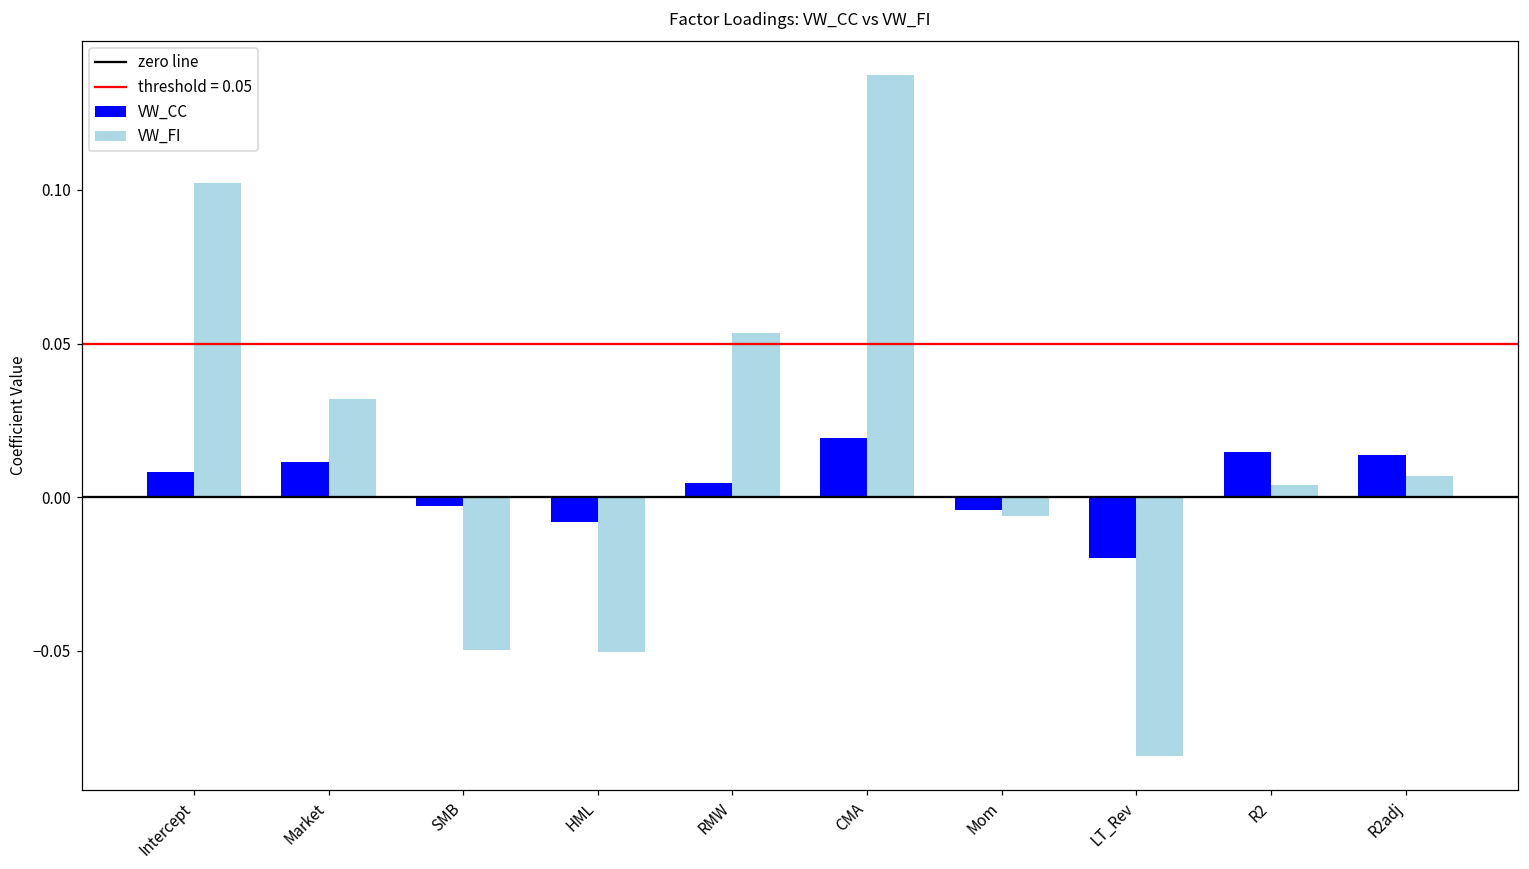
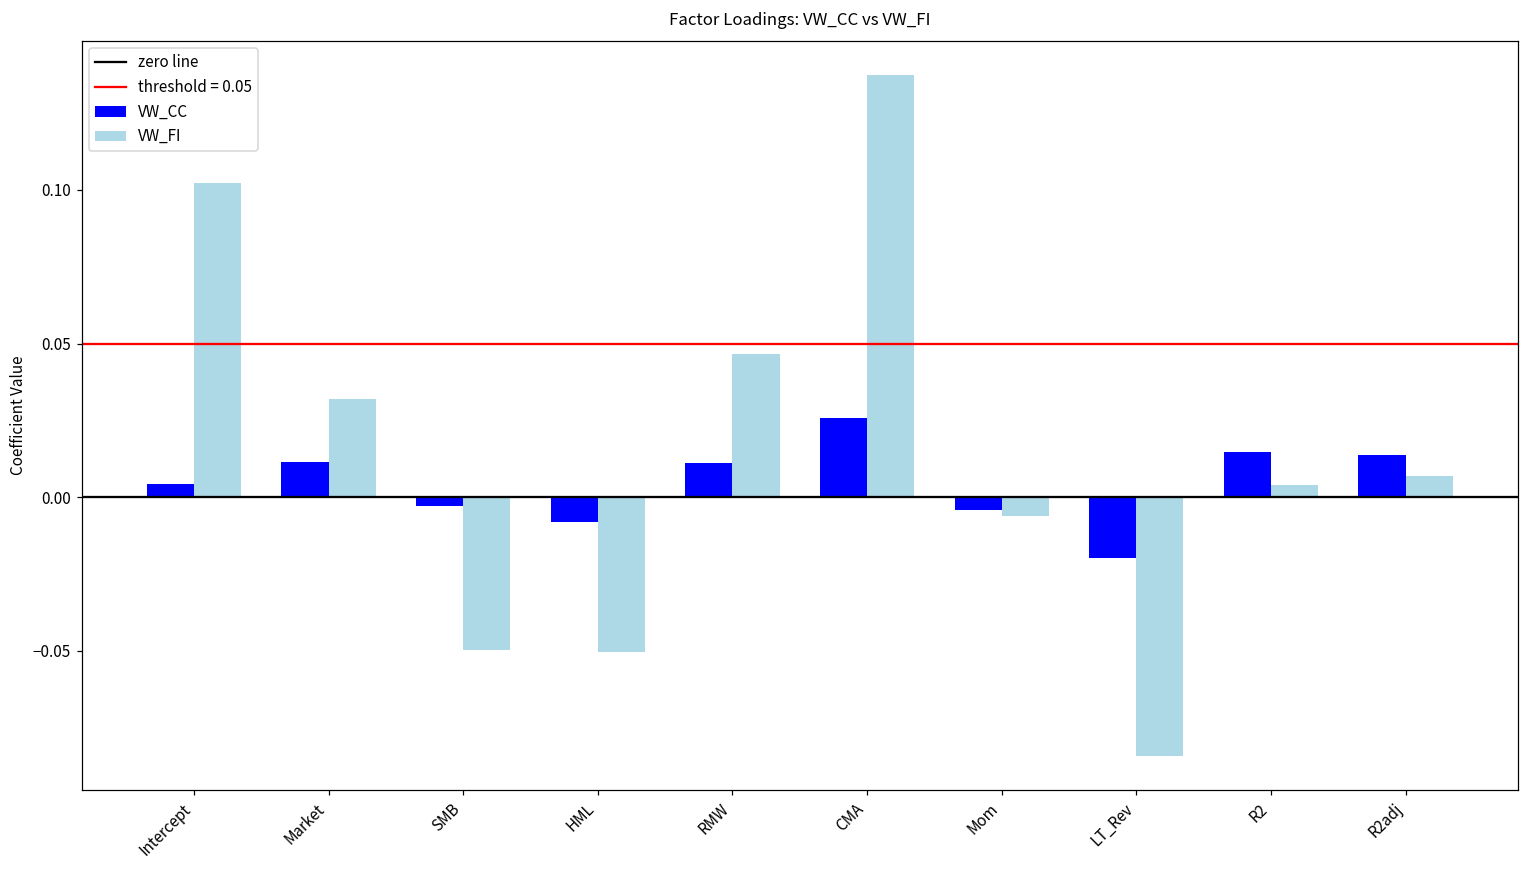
VW_CC, Intercept: 0.008 -> 0.004
VW_CC, RMW: 0.005 -> 0.011
VW_FI, RMW: 0.053 -> 0.047
VW_CC, CMA: 0.019 -> 0.026
